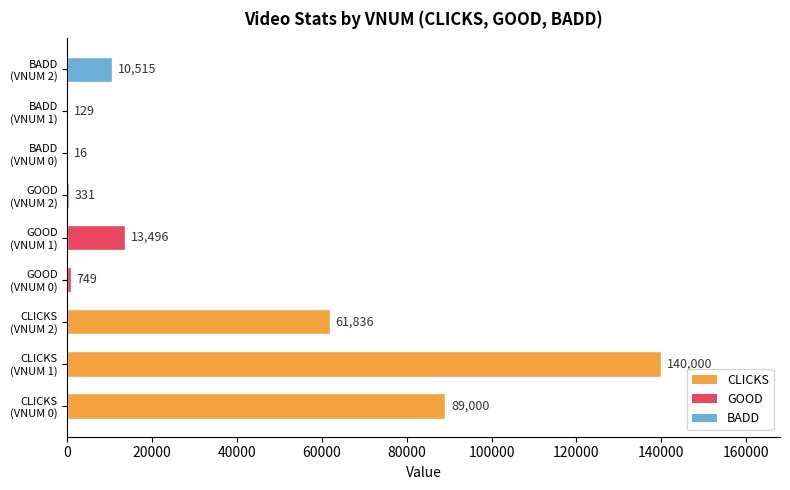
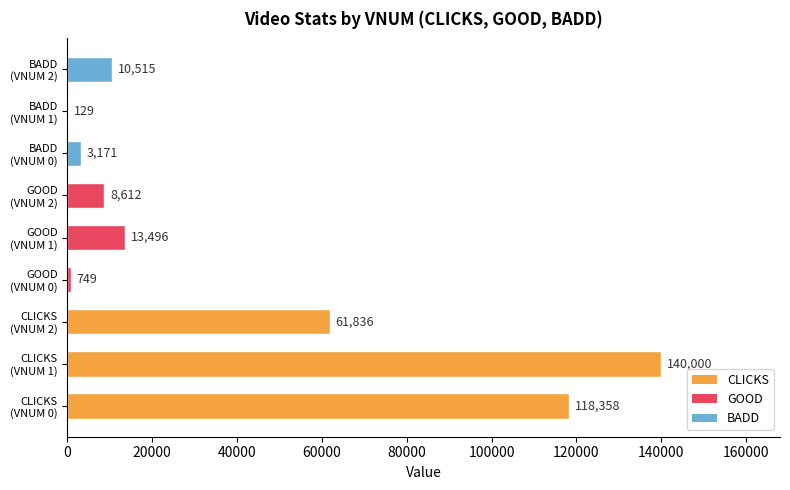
BADD (VNUM 0): 16 -> 3,171
GOOD (VNUM 2): 331 -> 8,612
CLICKS (VNUM 0): 89,000 -> 118,358
